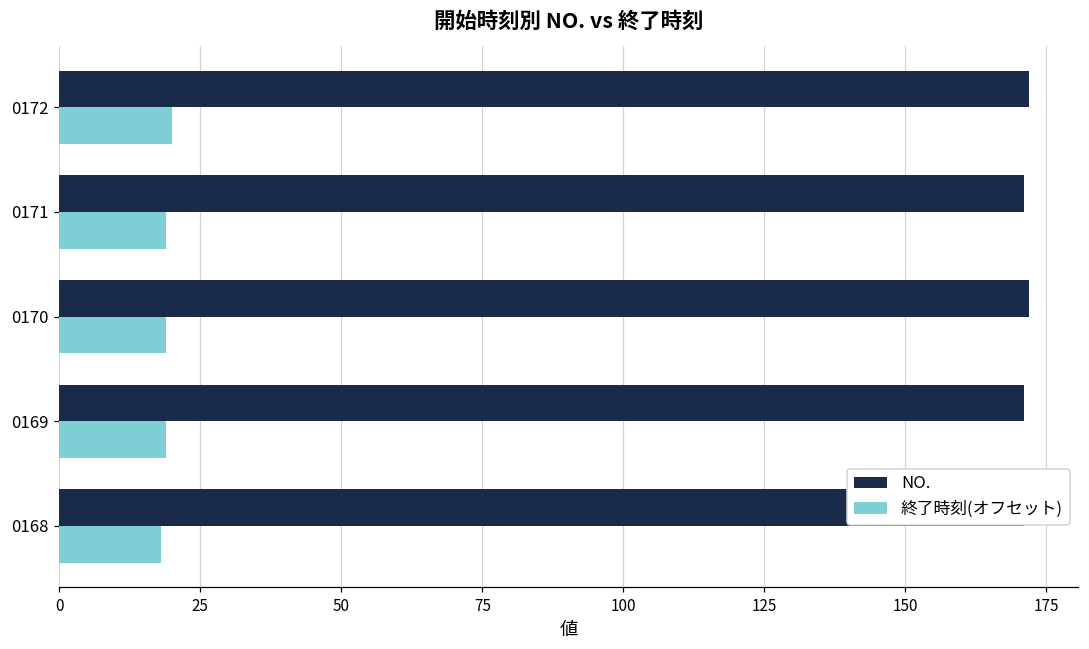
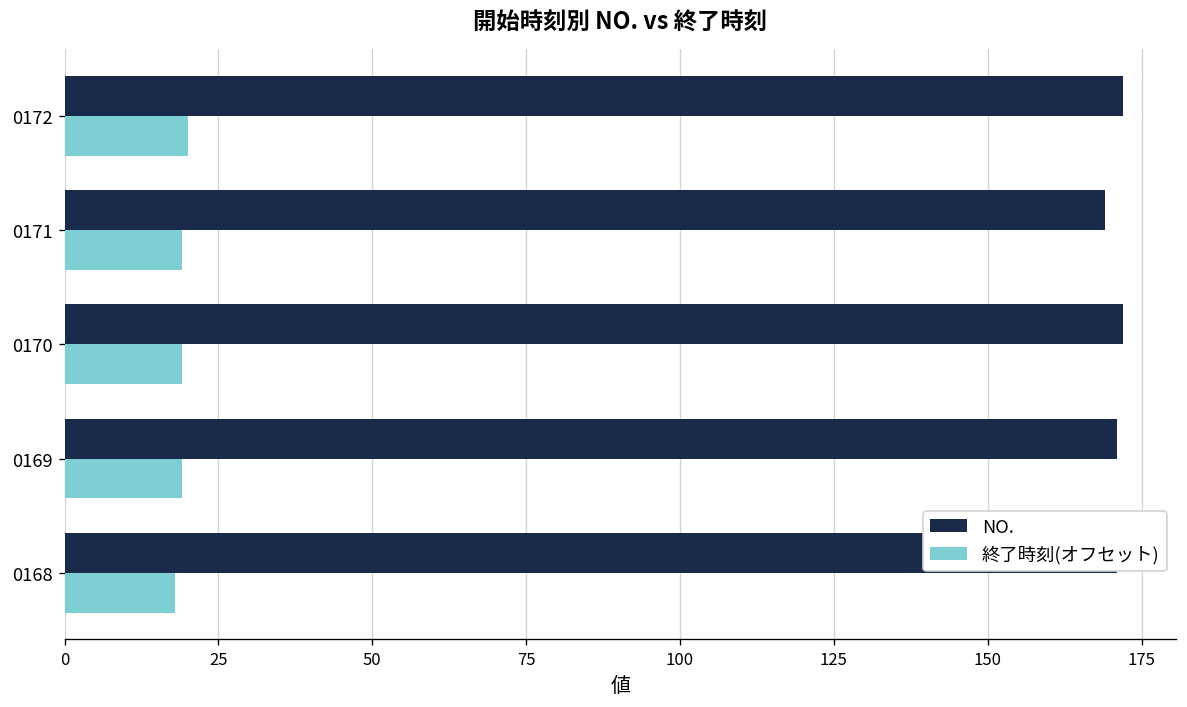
NO., 0171: 171 -> 169
